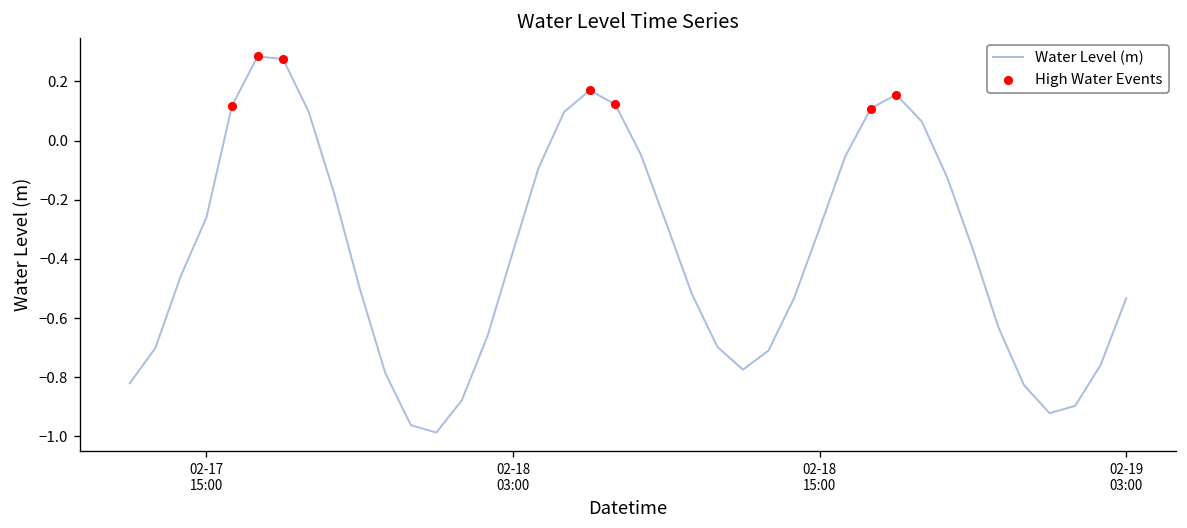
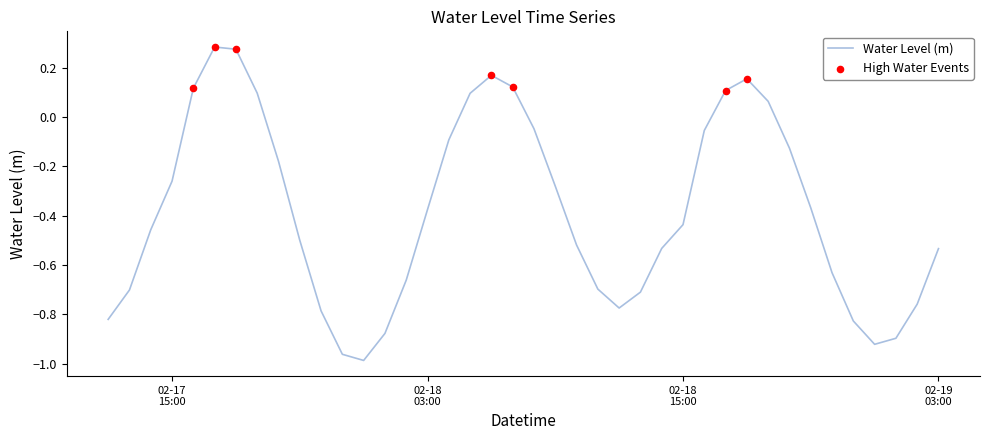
Water Level (m), 02-18 15:00: -0.30 -> -0.44
